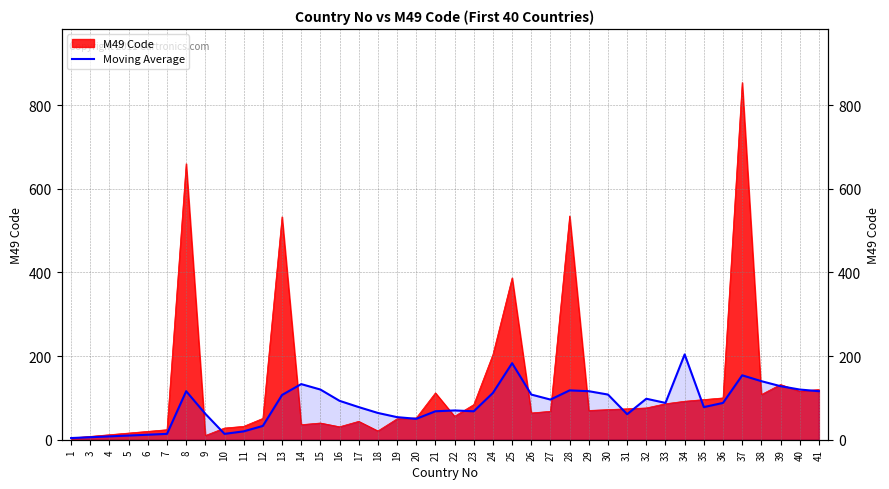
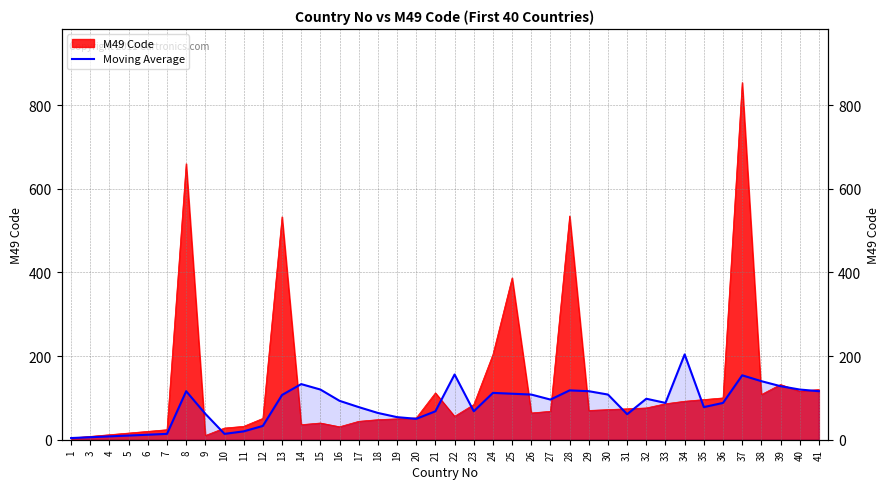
M49 Code, 18: 20 -> 50
Moving Average, 22: 70 -> 160
Moving Average, 25: 180 -> 110
